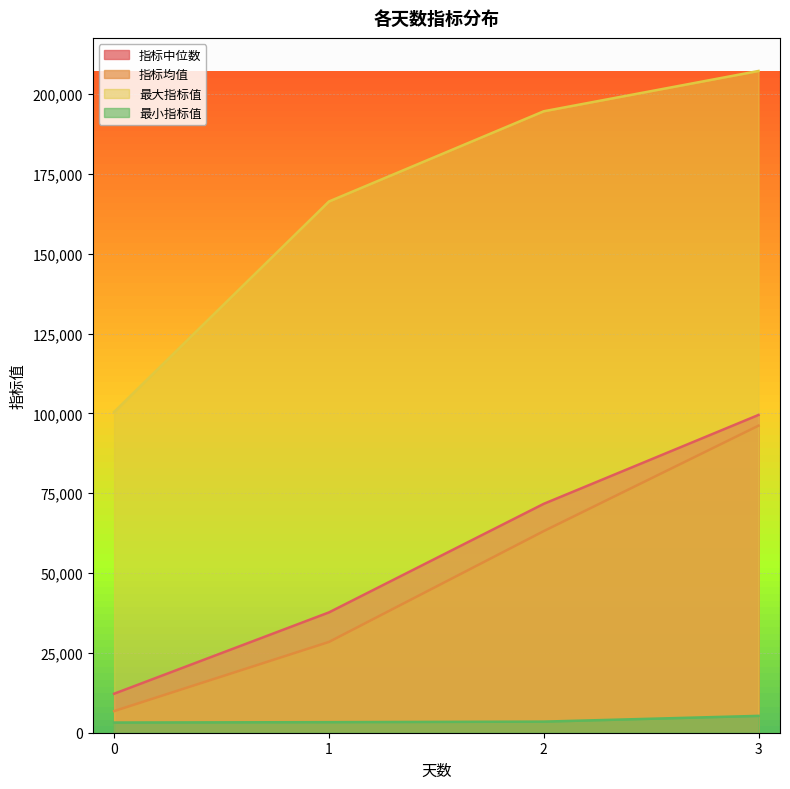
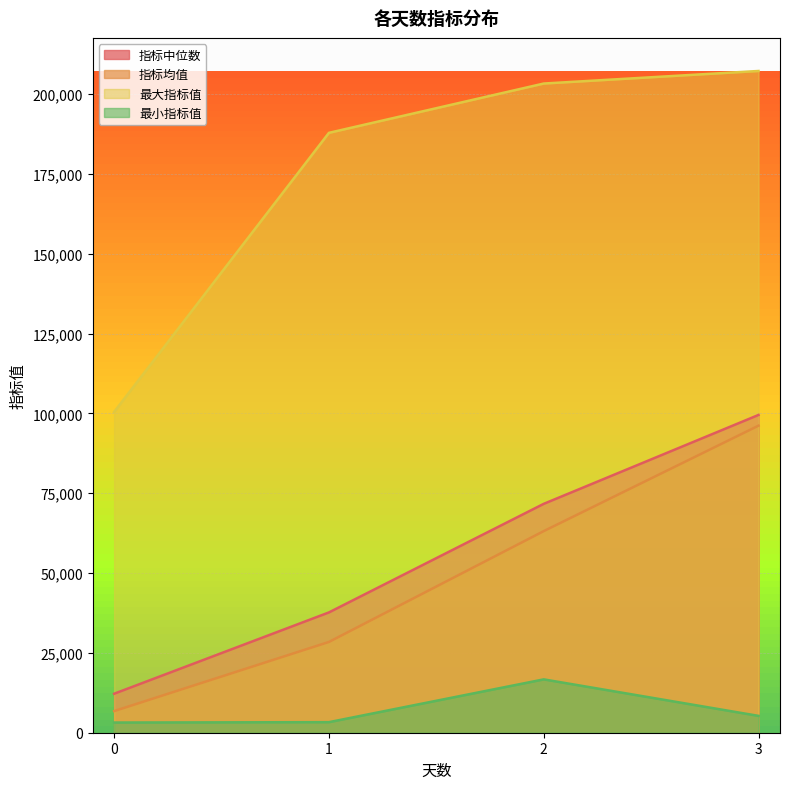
最大指标值, 1: 166,000 -> 188,000
最大指标值, 2: 195,000 -> 203,000
最小指标值, 2: 3,000 -> 17,000
